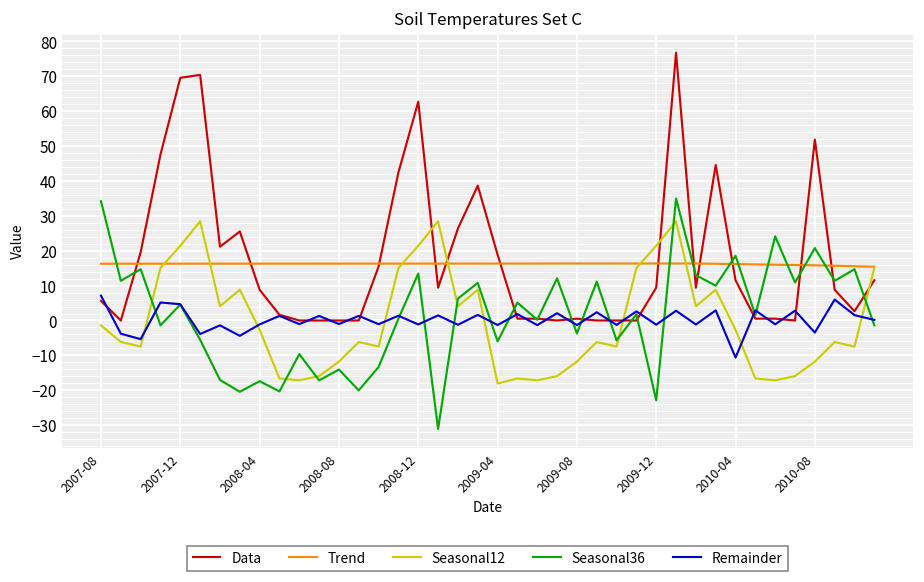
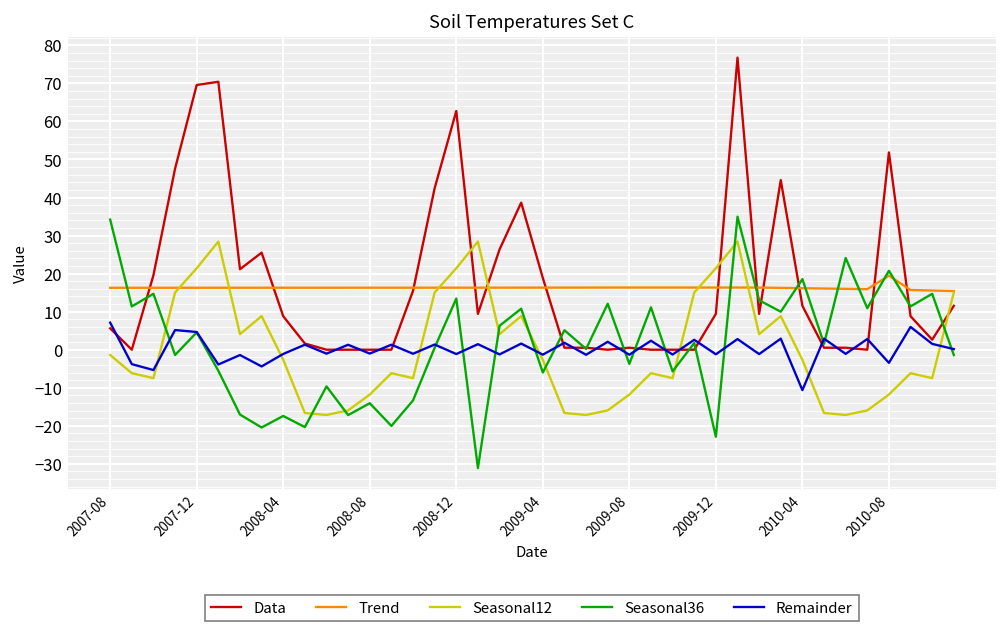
Seasonal12, 2009-04: -18 -> -3
Trend, 2010-08: 16 -> 19
